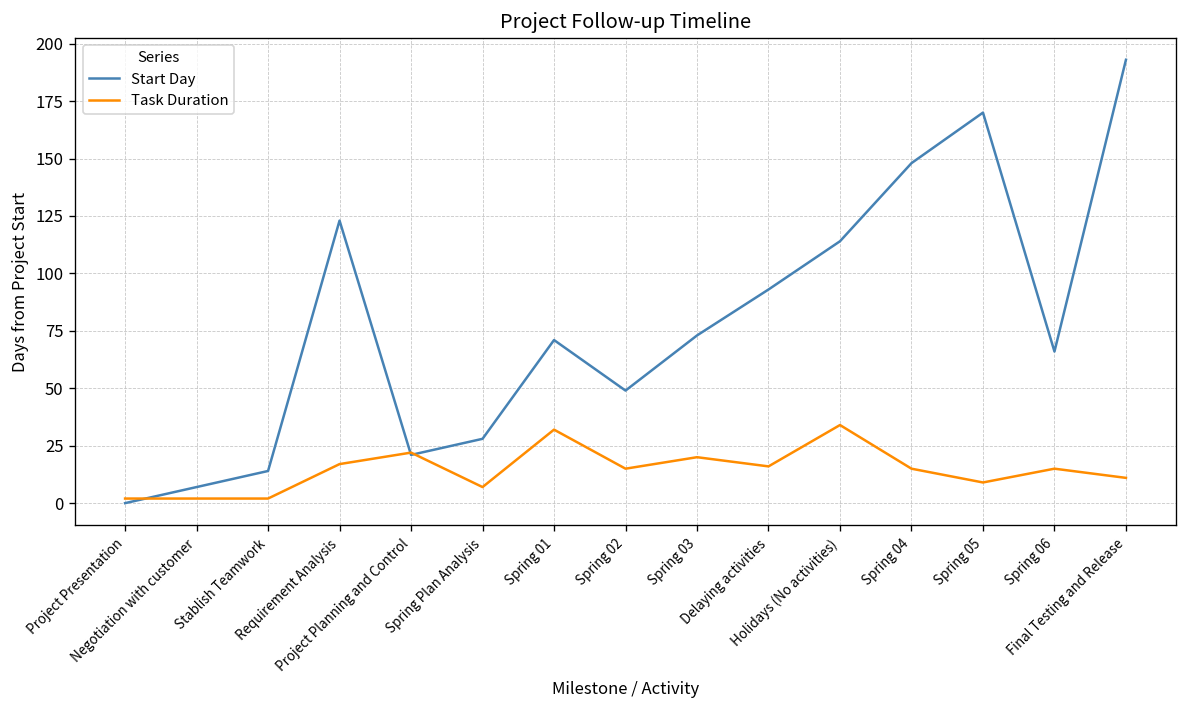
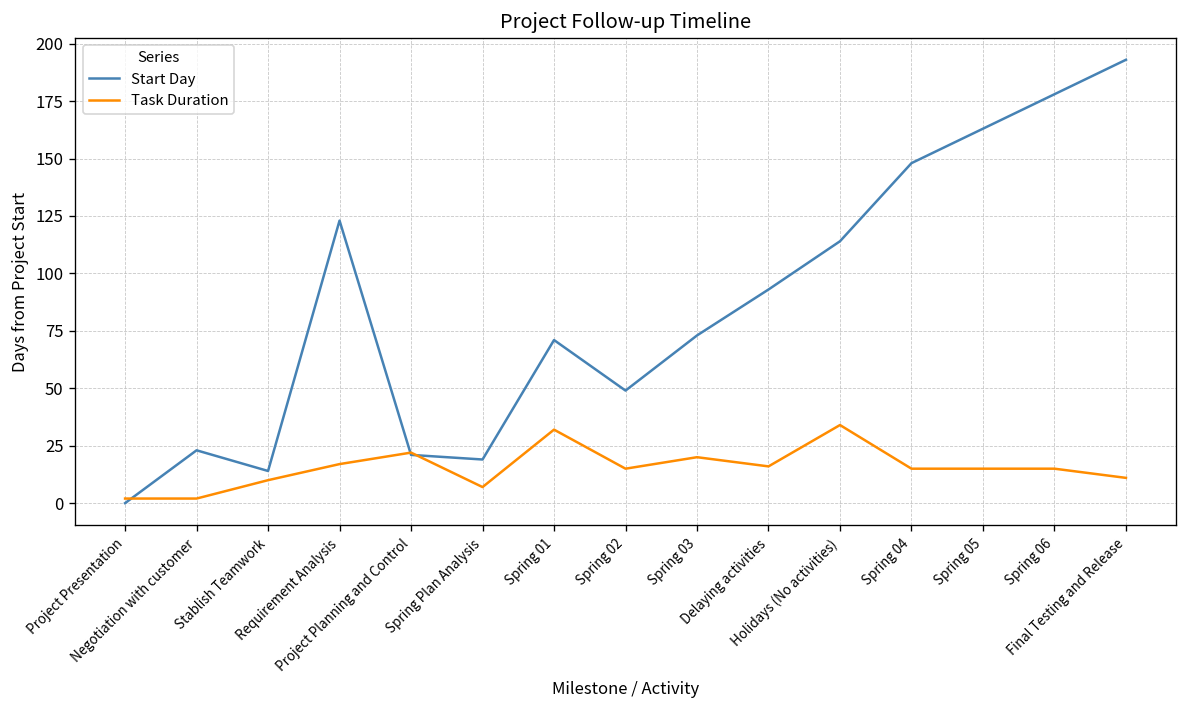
Start Day, Negotiation with customer: 7 -> 23
Task Duration, Stablish Teamwork: 2 -> 10
Start Day, Spring Plan Analysis: 28 -> 19
Start Day, Spring 05: 170 -> 163
Task Duration, Spring 05: 9 -> 15
Start Day, Spring 06: 66 -> 178
